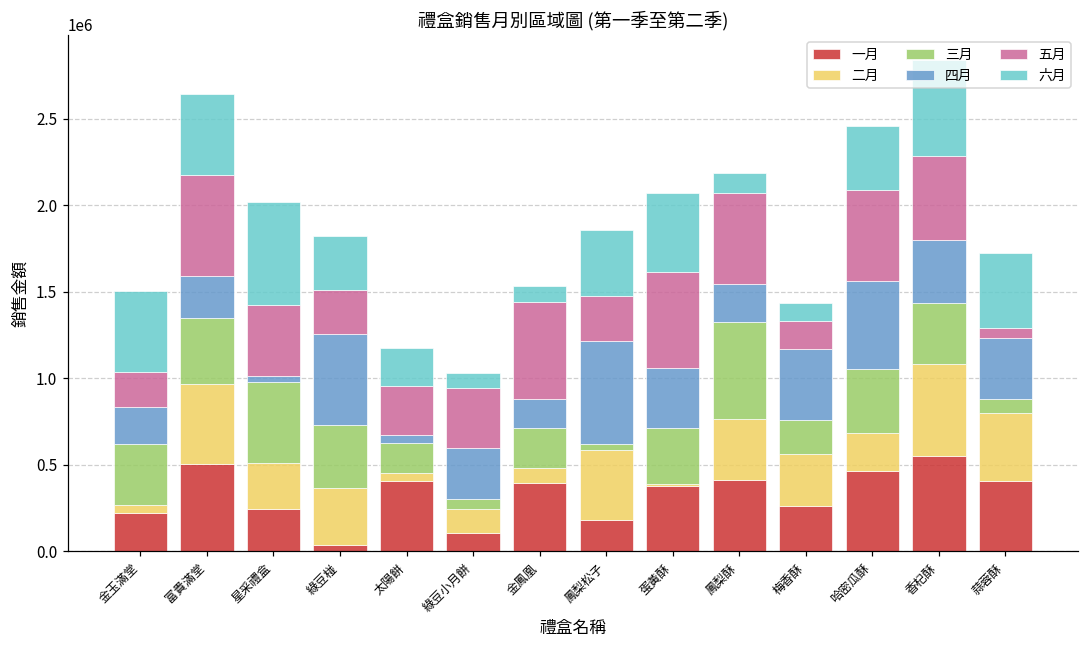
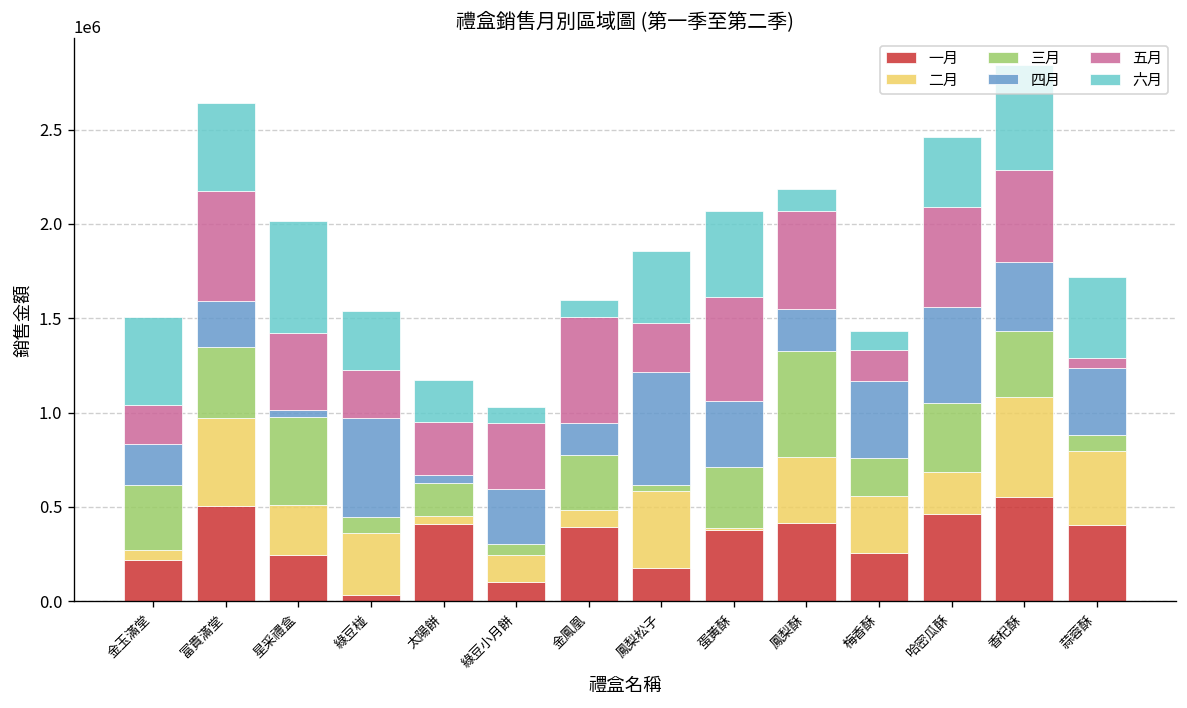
三月, 綠豆椪: 370000 -> 80000
三月, 金鳳凰: 230000 -> 290000
